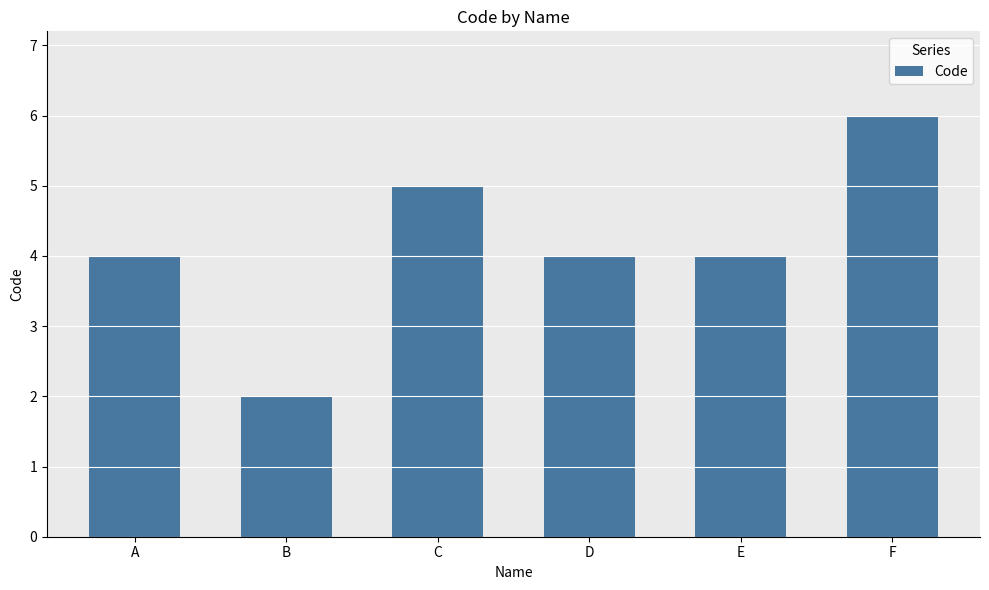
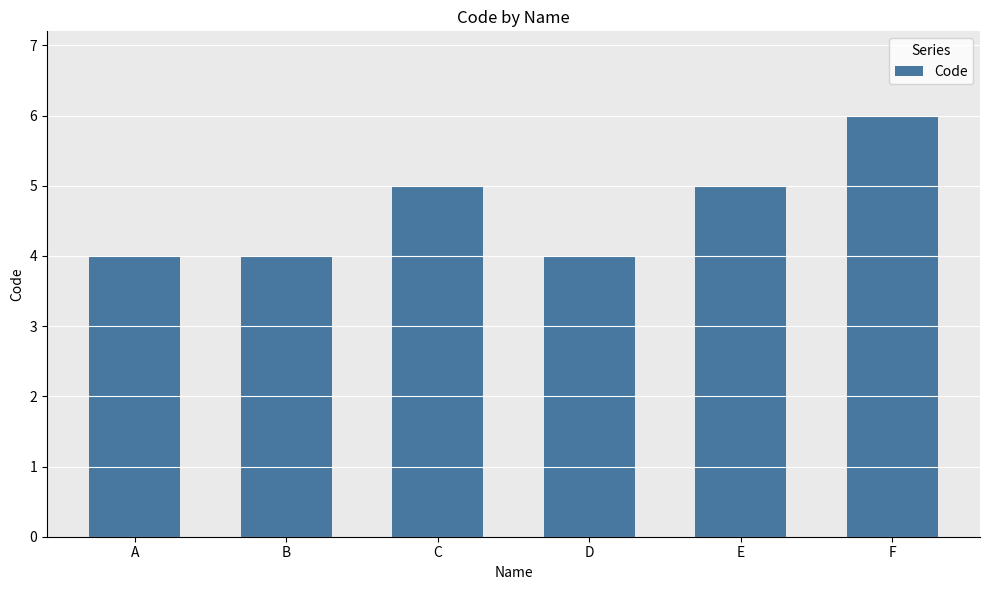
B: 2 -> 4
E: 4 -> 5
